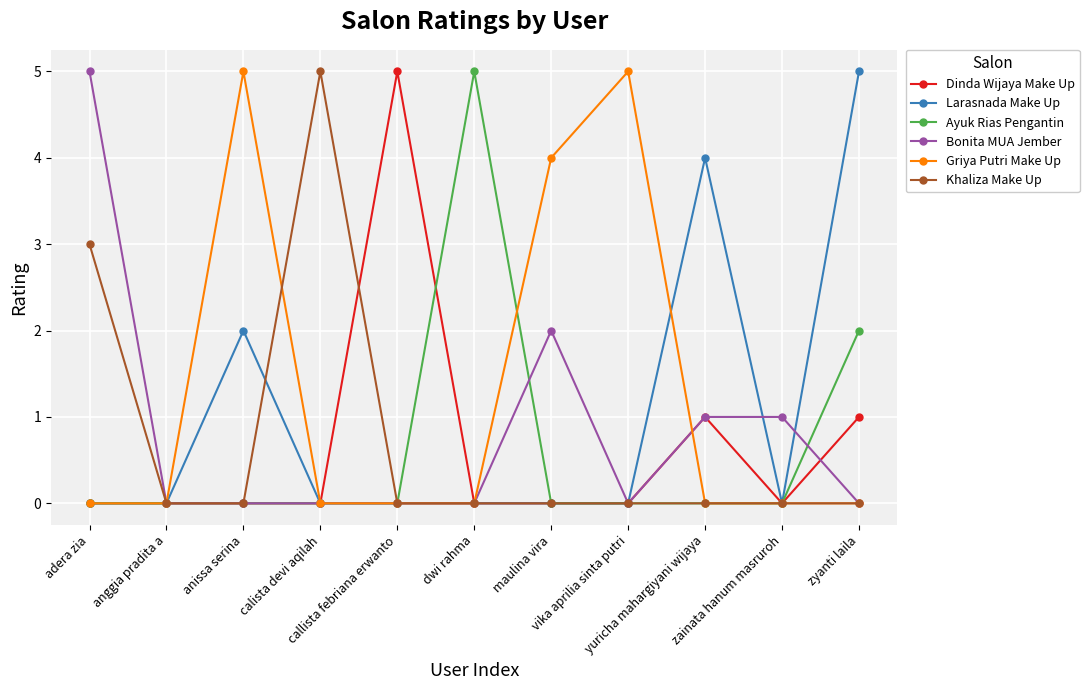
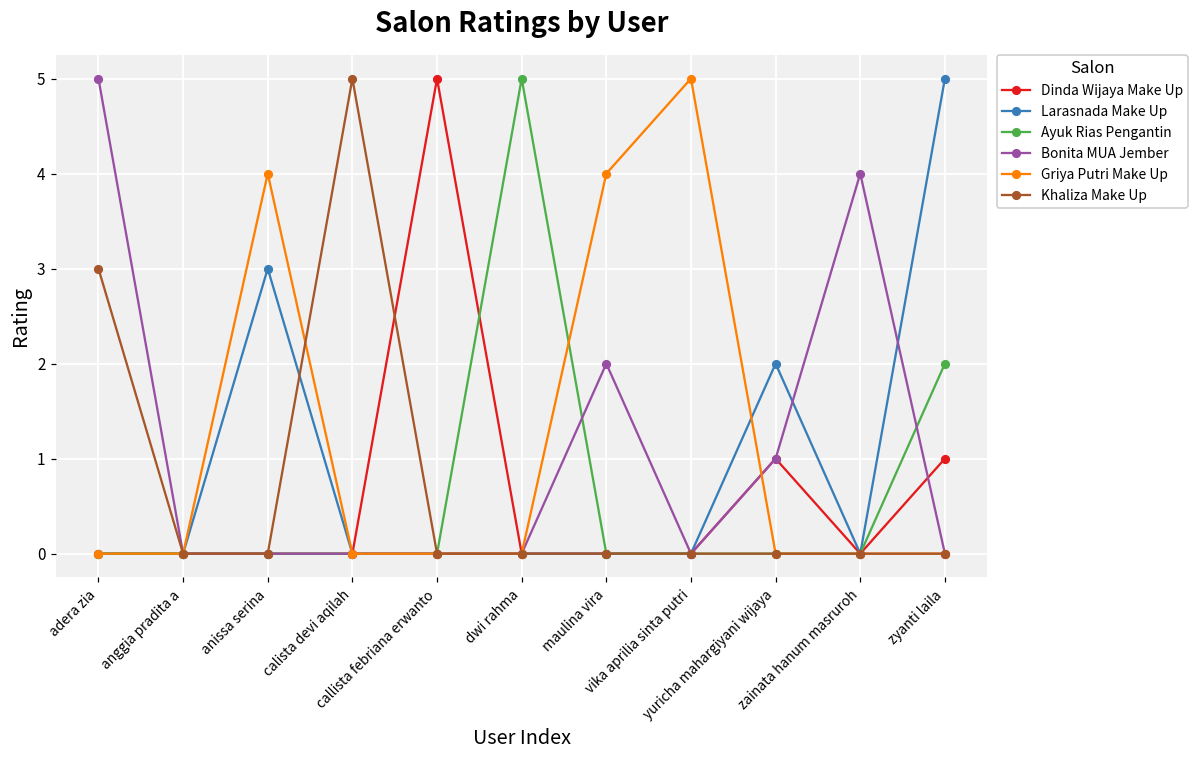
Larasnada Make Up, anissa serina: 2 -> 3
Griya Putri Make Up, anissa serina: 5 -> 4
Larasnada Make Up, yuricha mahargiyani wijaya: 4 -> 2
Bonita MUA Jember, zainata hanum masruroh: 1 -> 4
